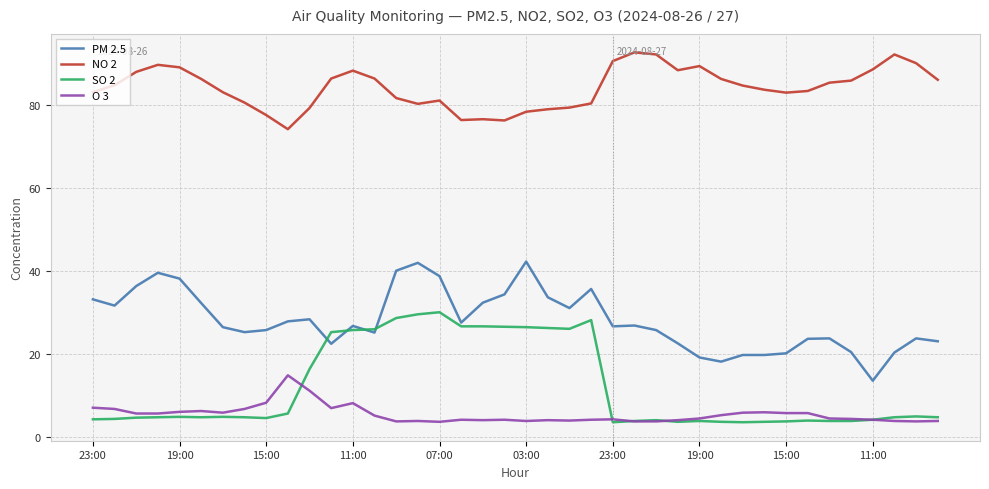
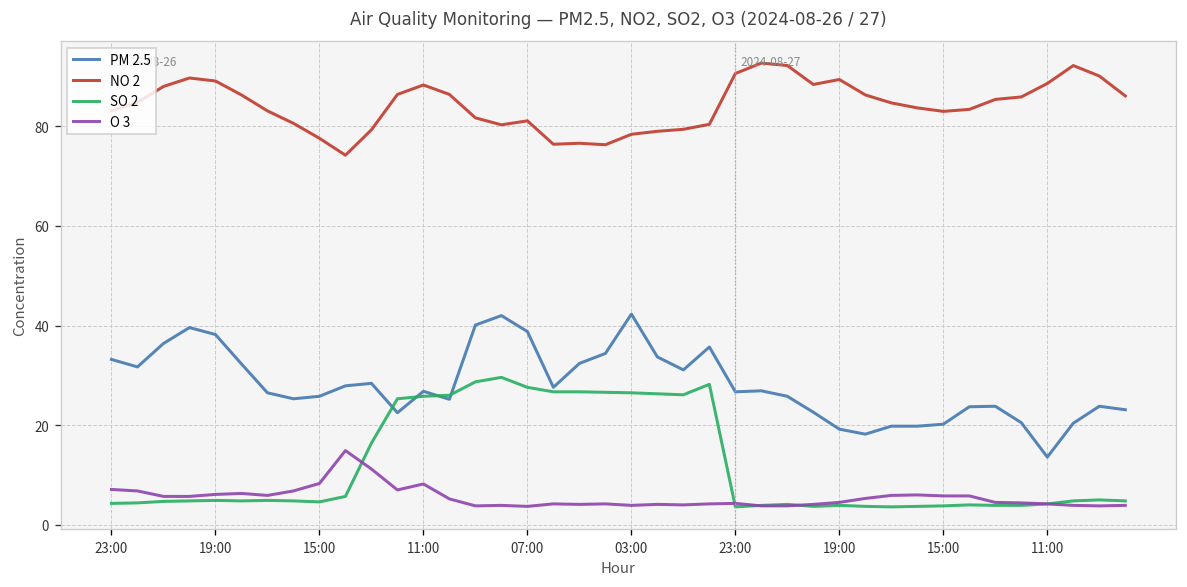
SO 2, 07:00: 30 -> 28
